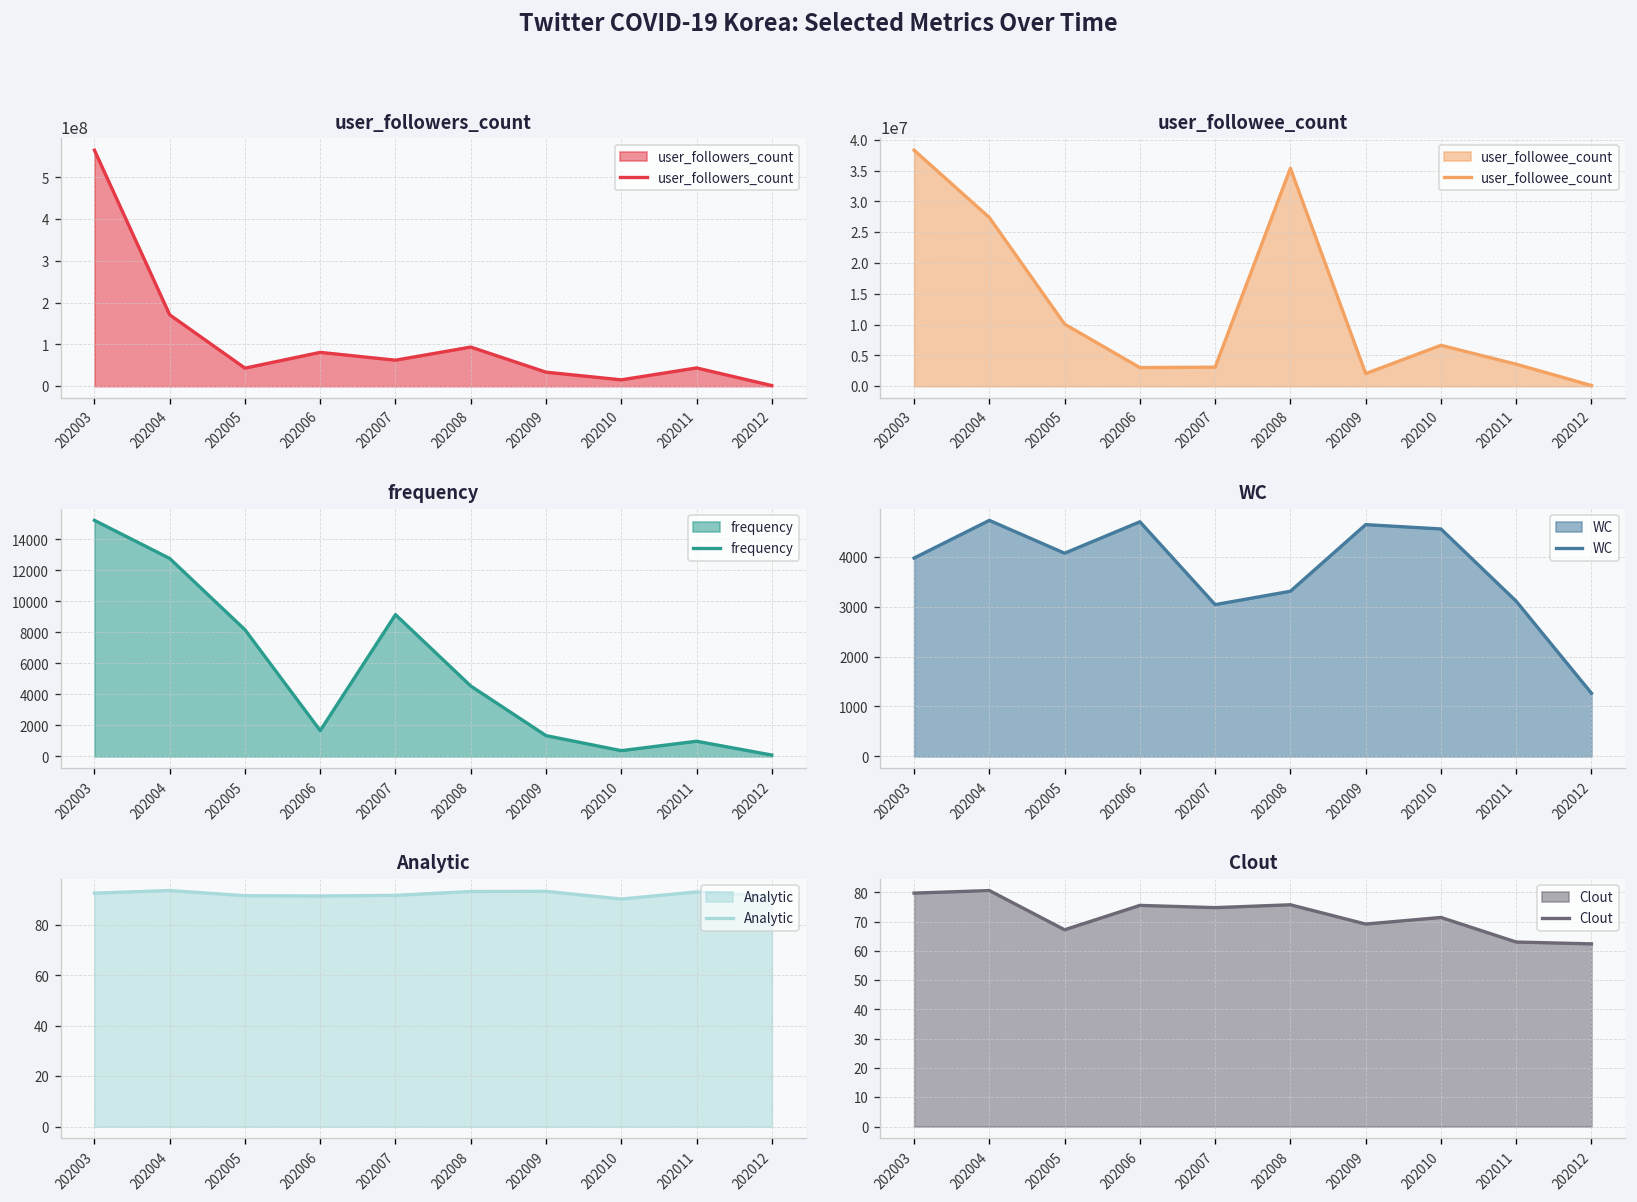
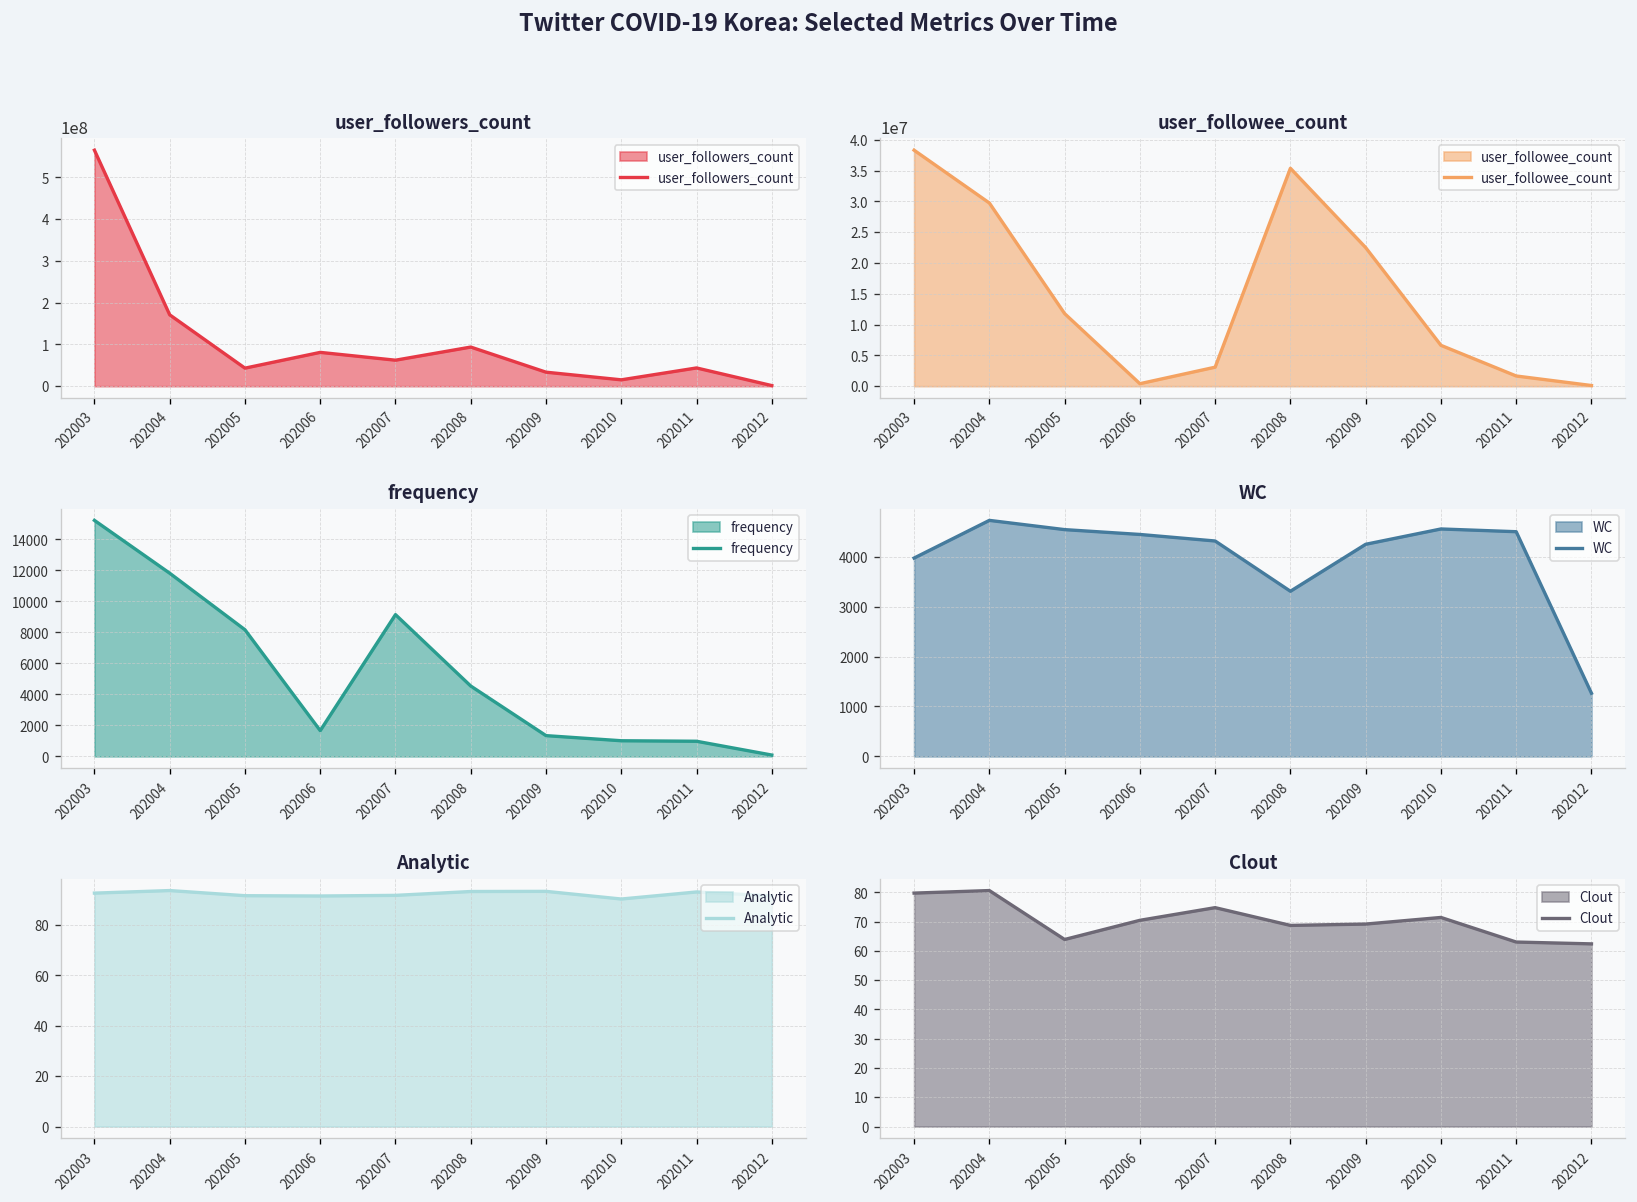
user_followee_count, 202004: 27000000 -> 30000000
user_followee_count, 202005: 10000000 -> 12000000
user_followee_count, 202006: 3000000 -> 0
user_followee_count, 202009: 2000000 -> 22000000
user_followee_count, 202011: 4000000 -> 2000000
frequency, 202004: 12800 -> 11800
frequency, 202010: 400 -> 1000
WC, 202005: 4100 -> 4500
WC, 202006: 4700 -> 4400
WC, 202007: 3000 -> 4300
WC, 202009: 4600 -> 4200
WC, 202011: 3100 -> 4500
Clout, 202005: 67 -> 64
Clout, 202006: 76 -> 70
Clout, 202008: 76 -> 69
